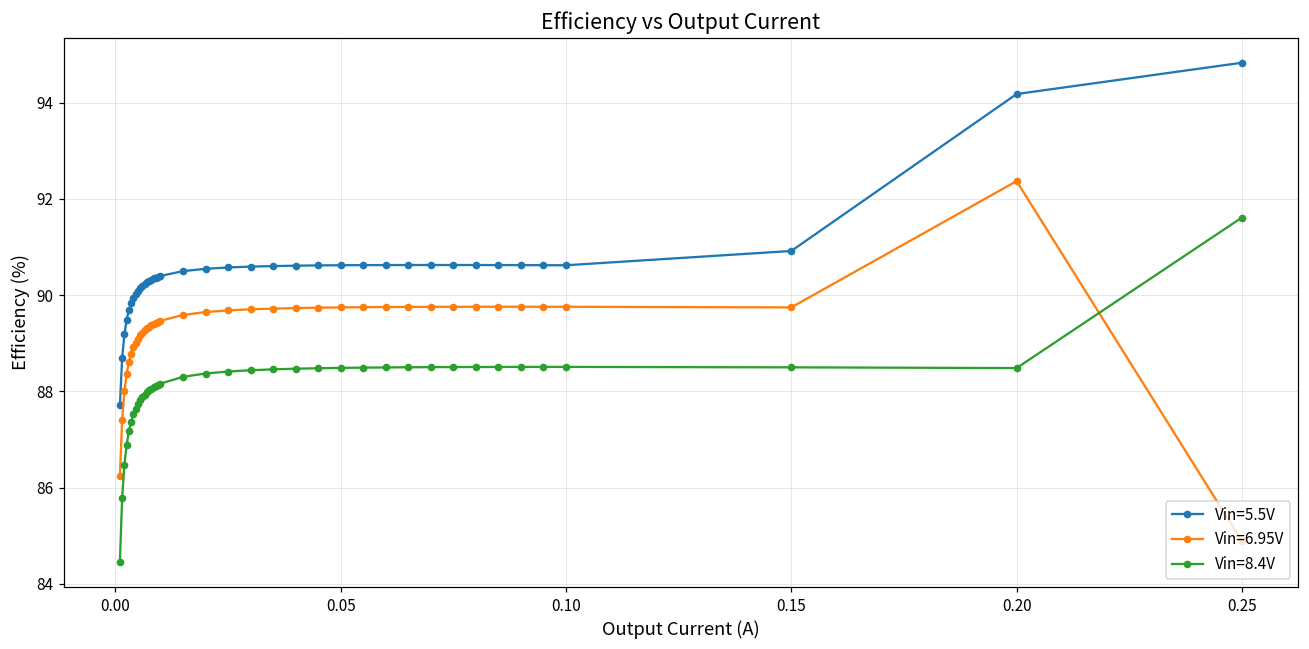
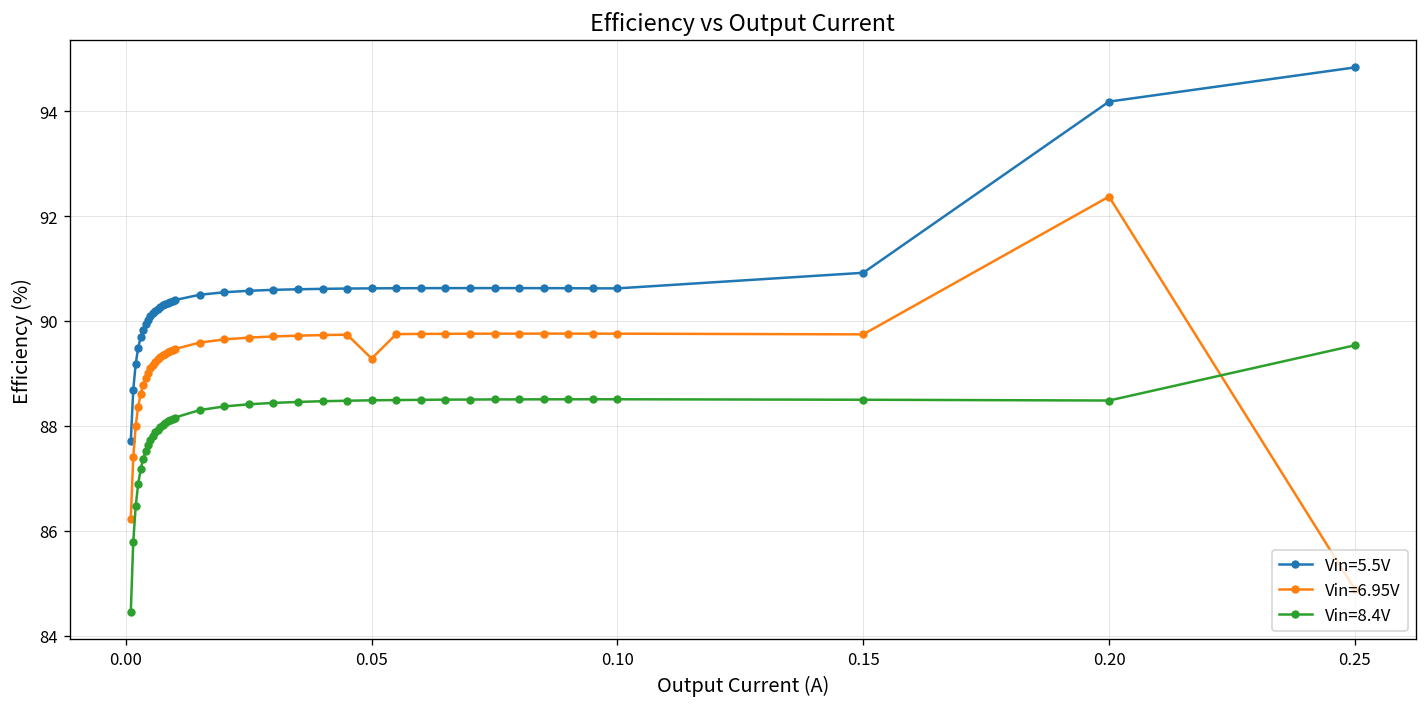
Vin=6.95V, 0.05: 89.7 -> 89.3
Vin=8.4V, 0.25: 91.6 -> 89.5
